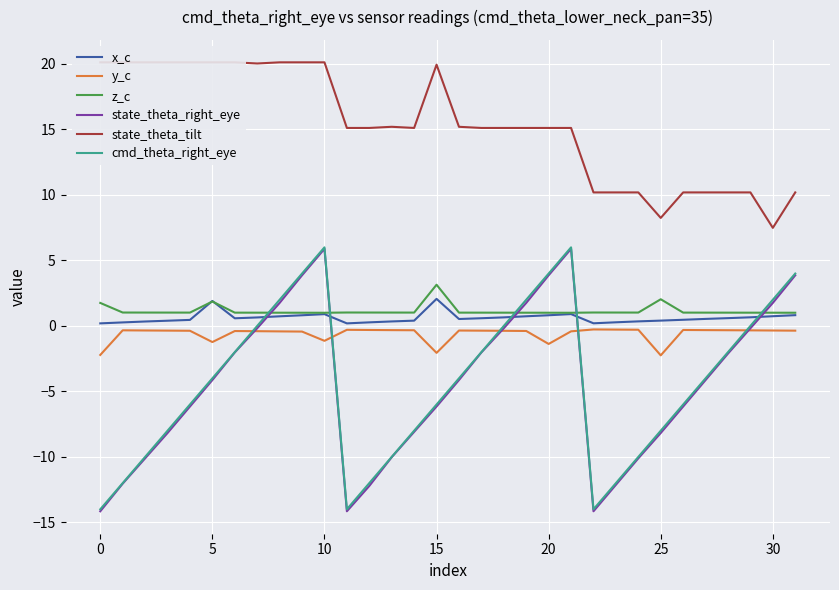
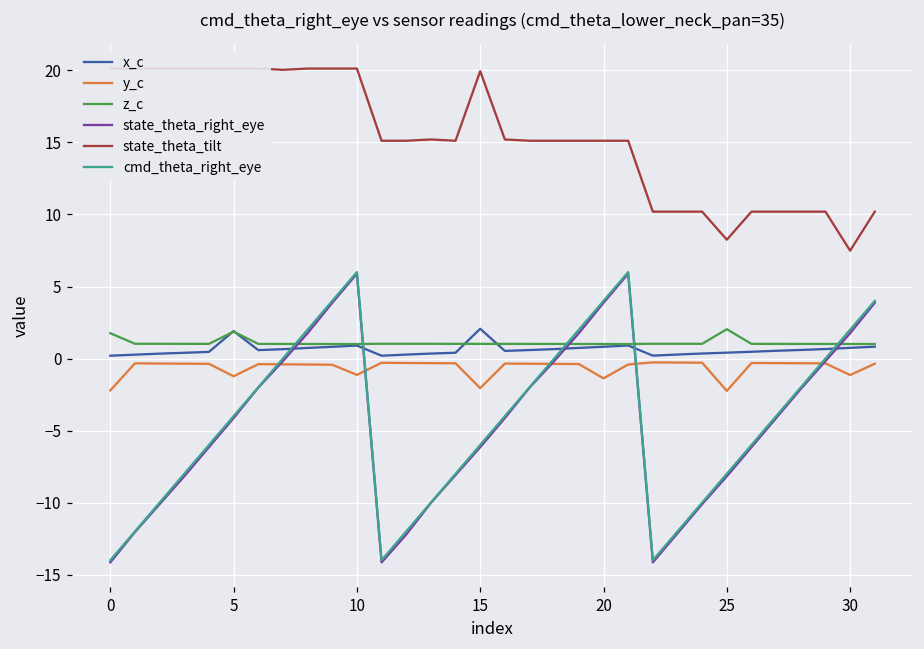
z_c, 15: 3.1 -> 1.0
y_c, 30: -0.3 -> -1.1
